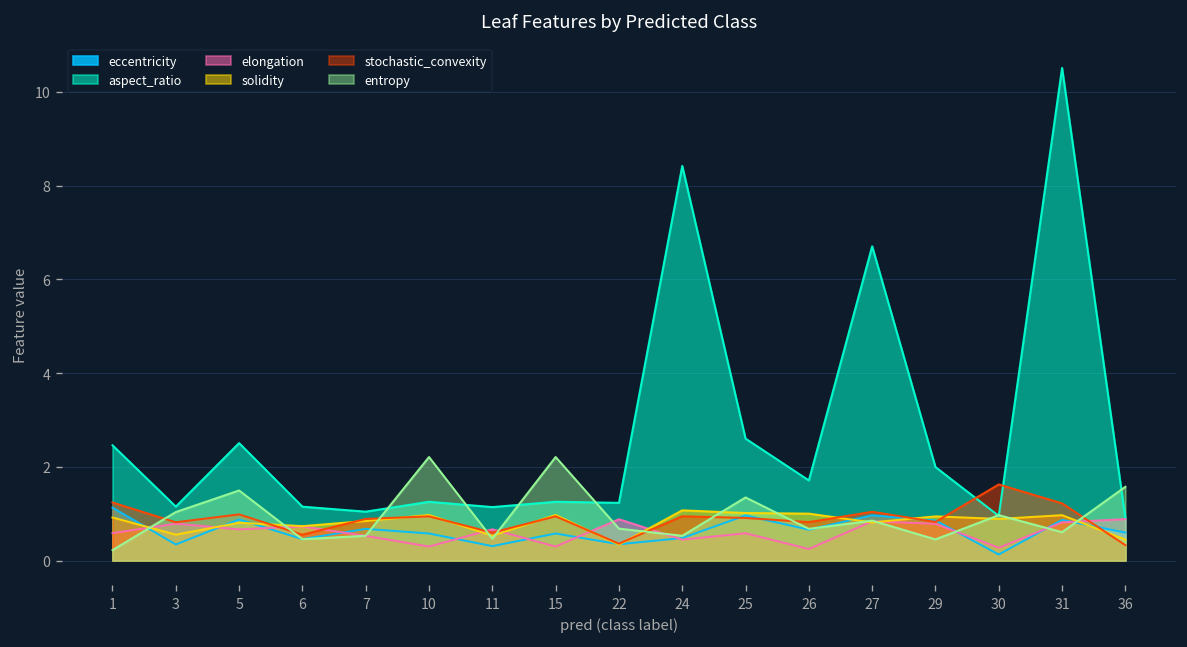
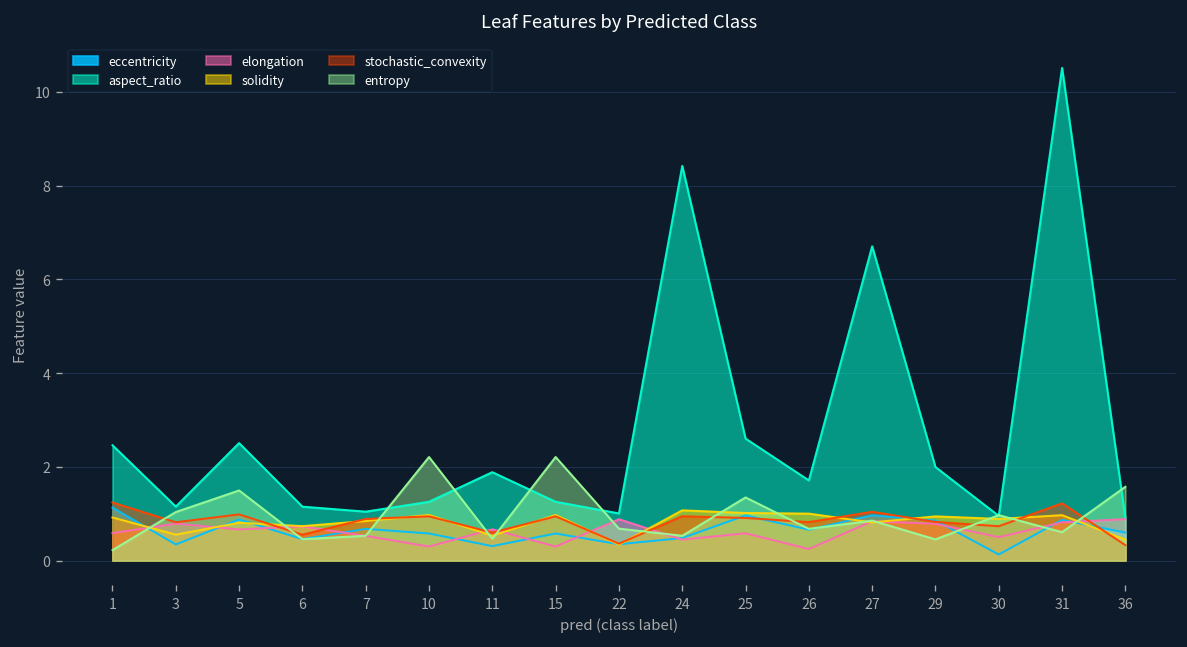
aspect_ratio, 11: 1.1 -> 1.9
aspect_ratio, 22: 1.2 -> 1.0
elongation, 30: 0.3 -> 0.5
stochastic_convexity, 30: 1.6 -> 0.7
